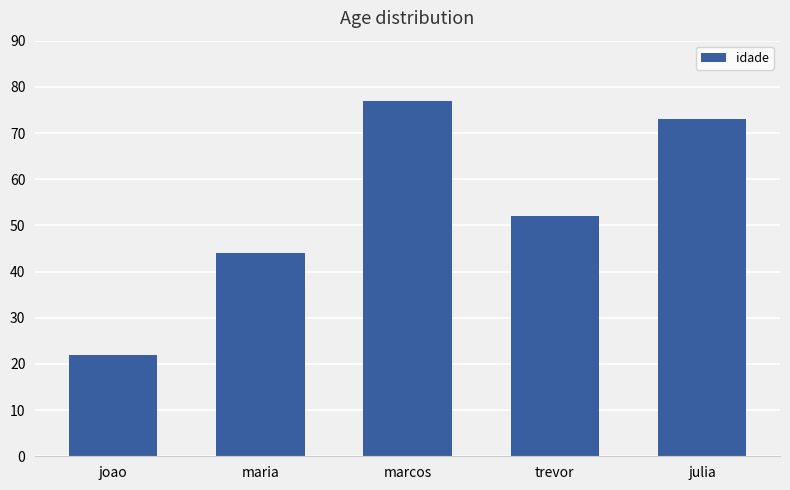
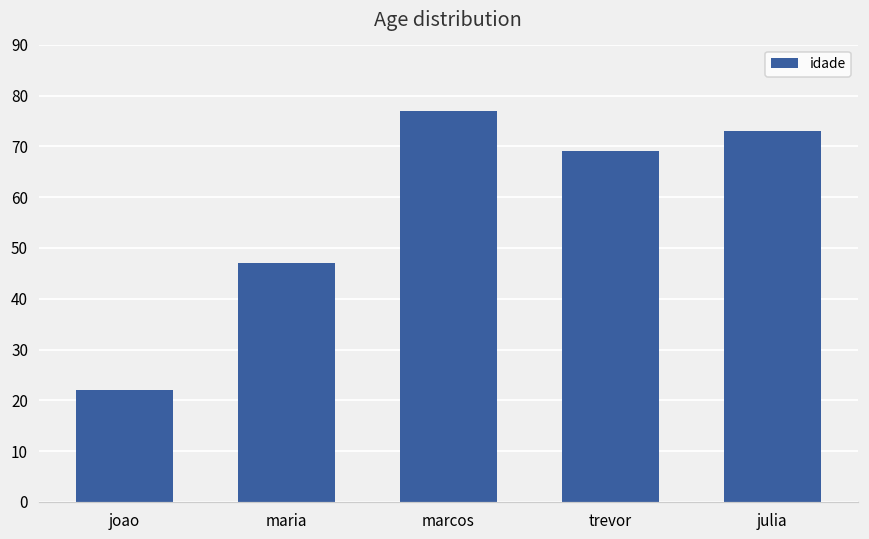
maria: 44 -> 47
trevor: 52 -> 69
